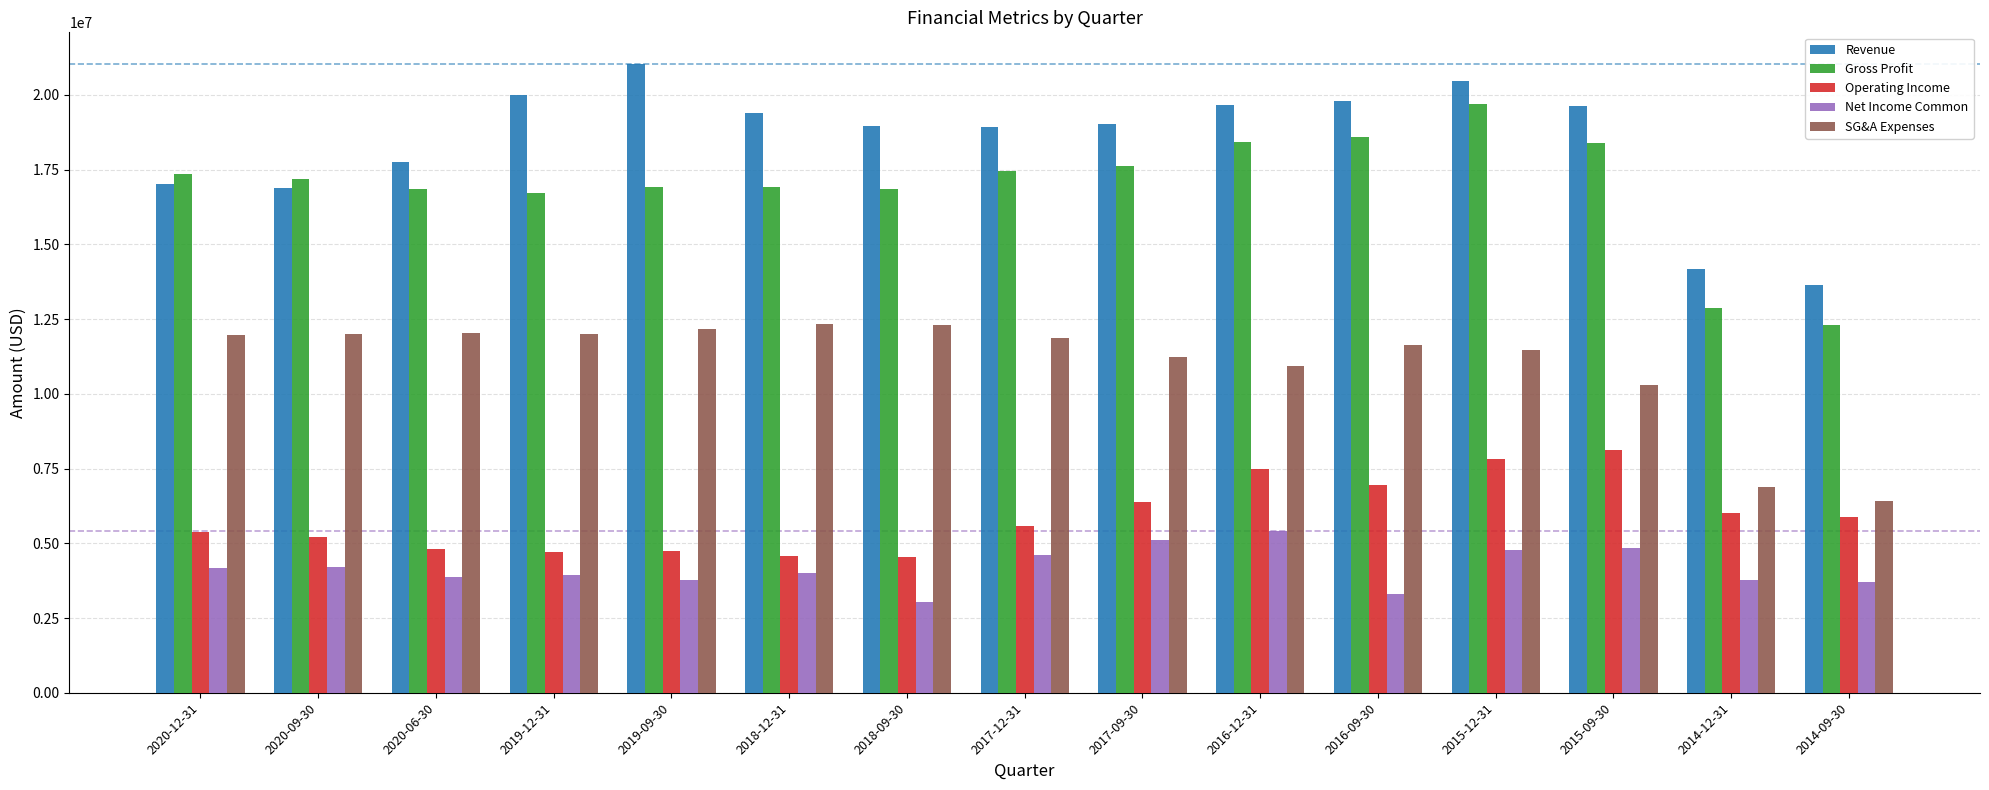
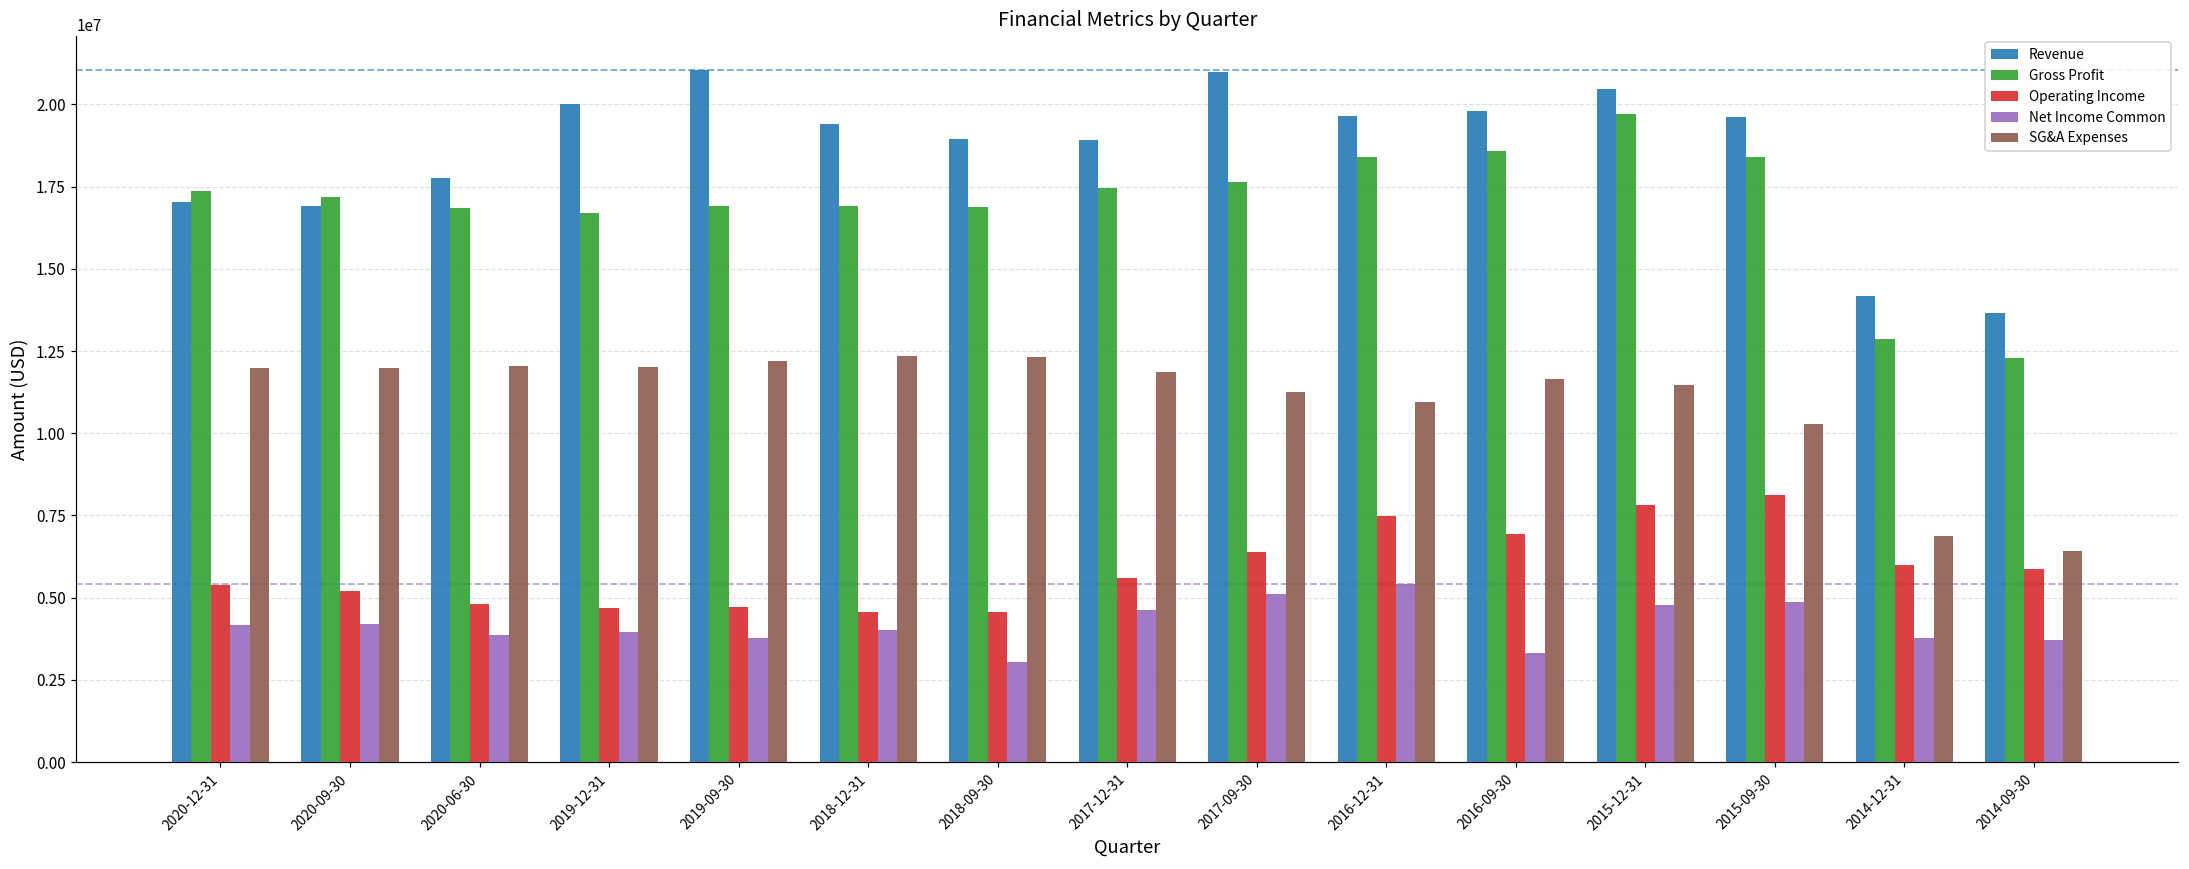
Revenue, 2017-09-30: 19000000 -> 21000000
